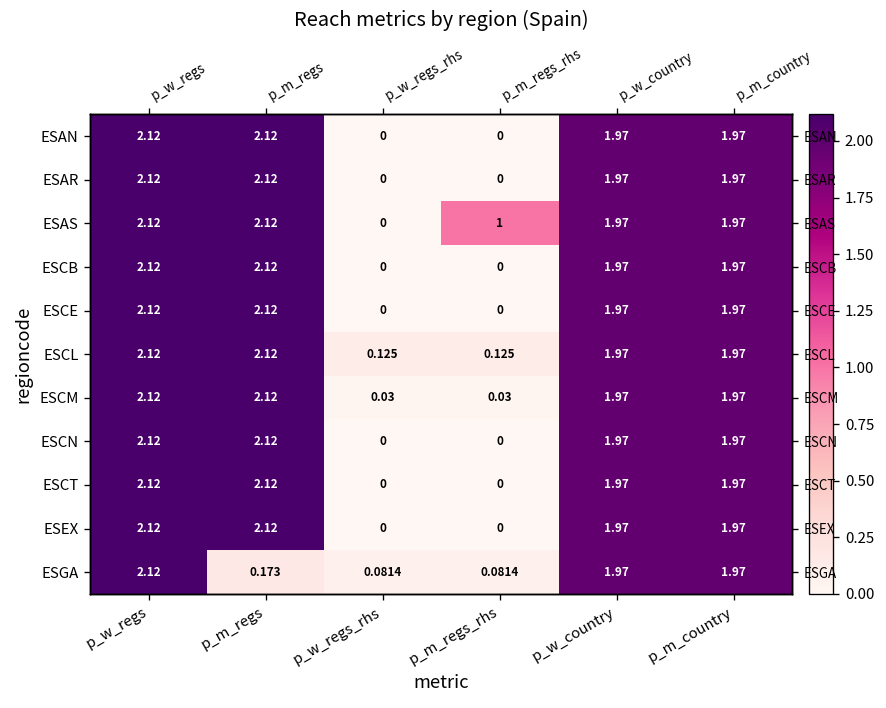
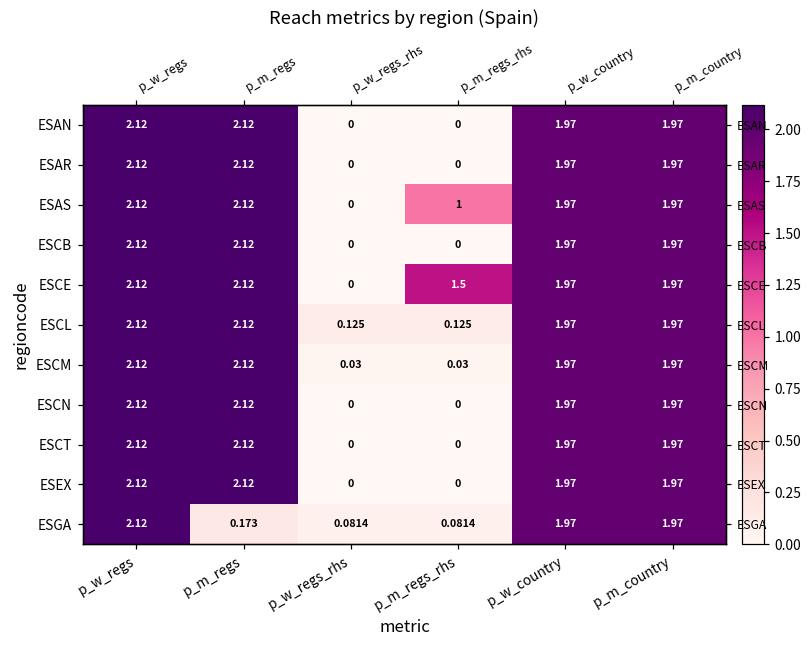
ESCE, p_m_regs_rhs: 0 -> 1.5
